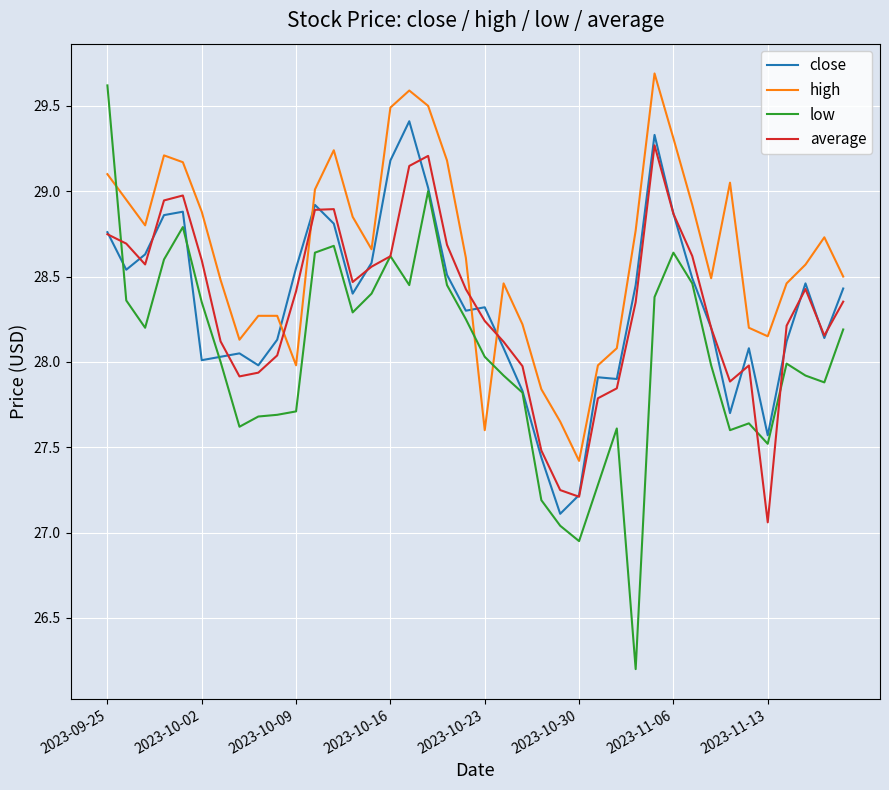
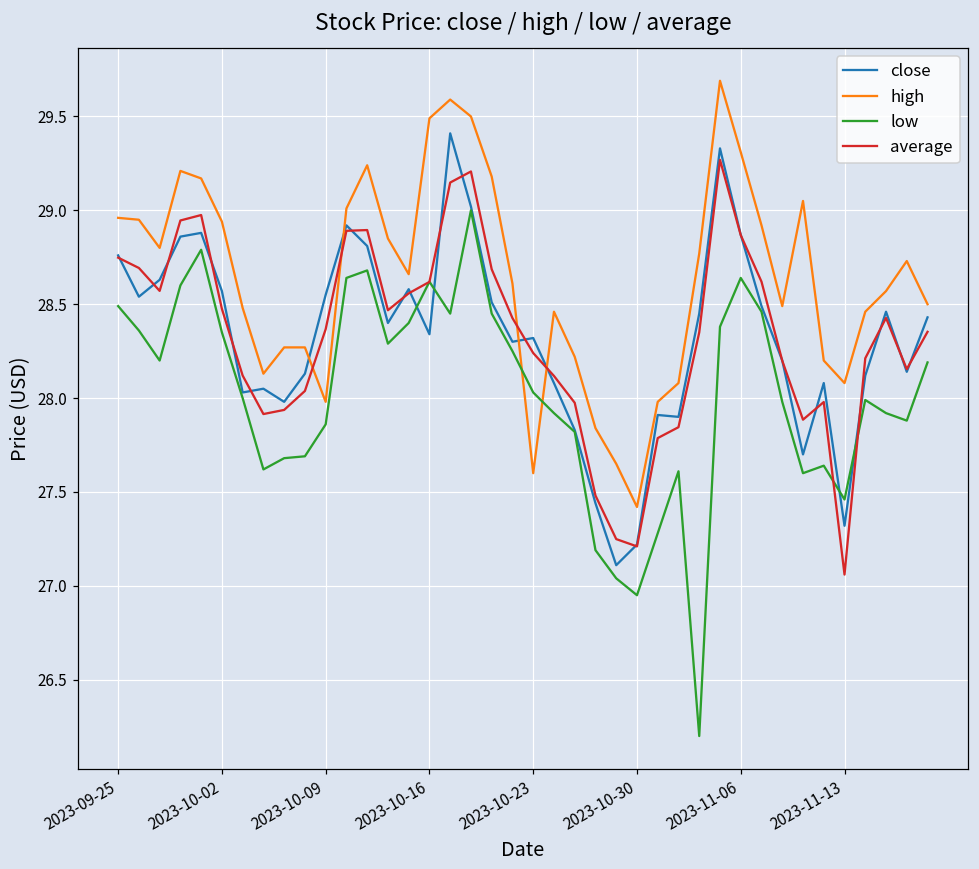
high, 2023-09-25: 29.10 -> 28.96
low, 2023-09-25: 29.62 -> 28.49
close, 2023-10-02: 28.01 -> 28.57
high, 2023-10-02: 28.88 -> 28.94
average, 2023-10-02: 28.60 -> 28.48
low, 2023-10-09: 27.71 -> 27.86
average, 2023-10-09: 28.41 -> 28.37
close, 2023-10-16: 29.18 -> 28.34
close, 2023-11-13: 27.57 -> 27.32
high, 2023-11-13: 28.15 -> 28.08
low, 2023-11-13: 27.52 -> 27.46
